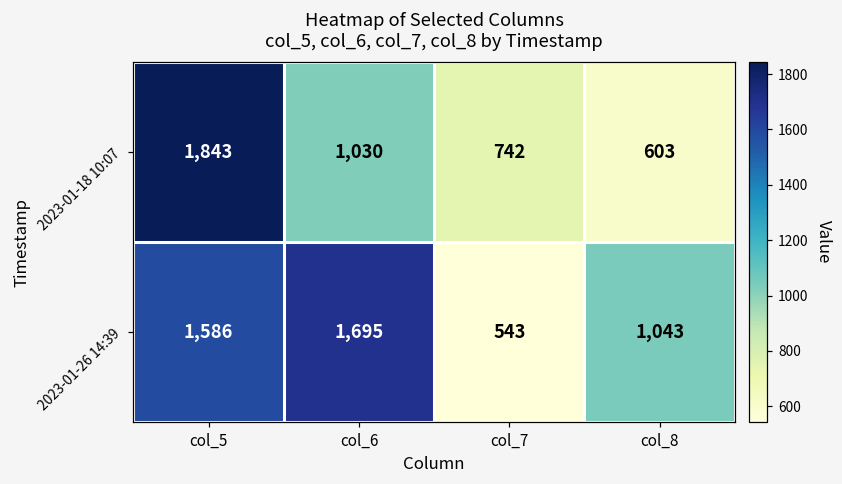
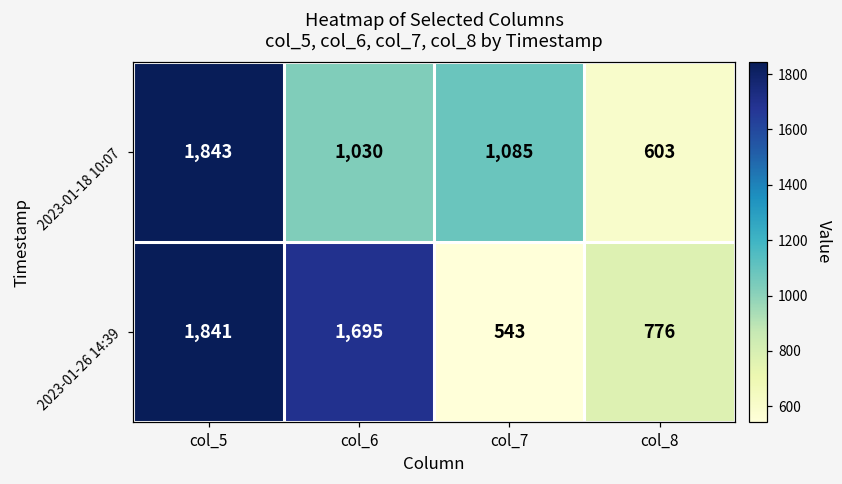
2023-01-18 10:07, col_7: 742 -> 1,085
2023-01-26 14:39, col_5: 1,586 -> 1,841
2023-01-26 14:39, col_8: 1,043 -> 776
